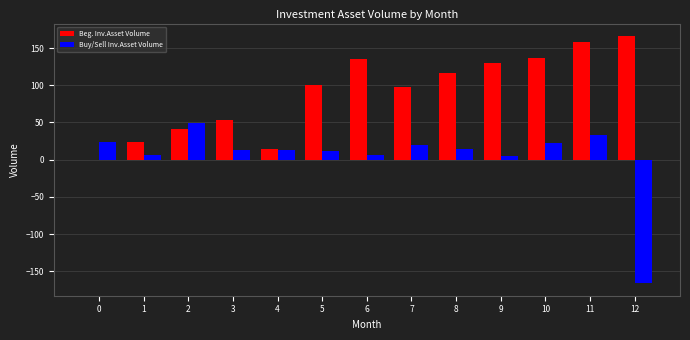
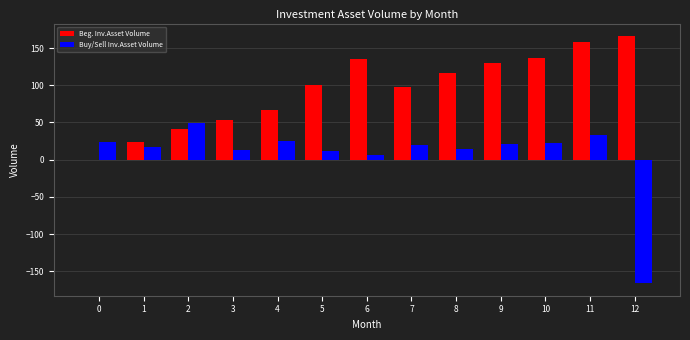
Buy/Sell Inv.Asset Volume, 1: 10 -> 20
Beg. Inv.Asset Volume, 4: 10 -> 70
Buy/Sell Inv.Asset Volume, 4: 10 -> 30
Buy/Sell Inv.Asset Volume, 9: 10 -> 20
